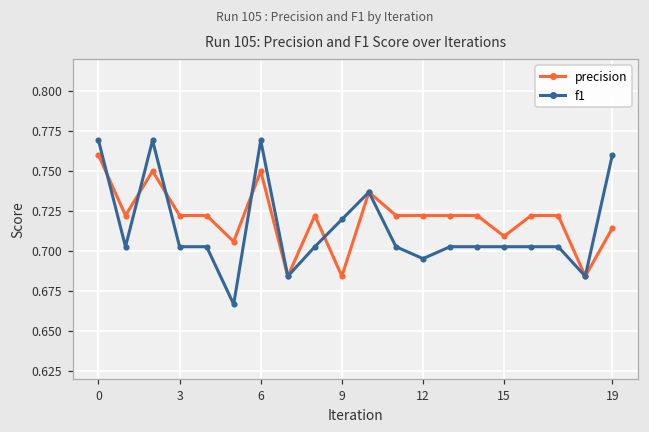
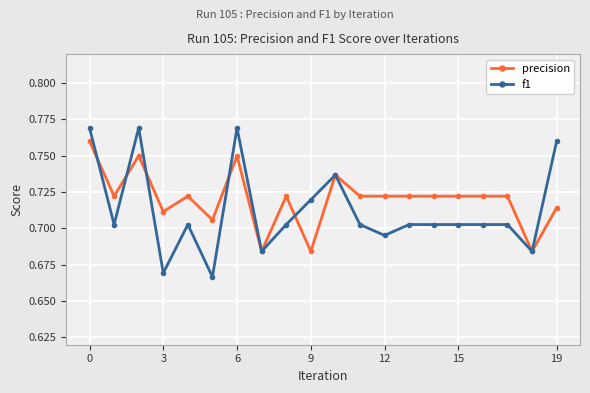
precision, 3: 0.722 -> 0.712
f1, 3: 0.703 -> 0.669
precision, 15: 0.709 -> 0.722
